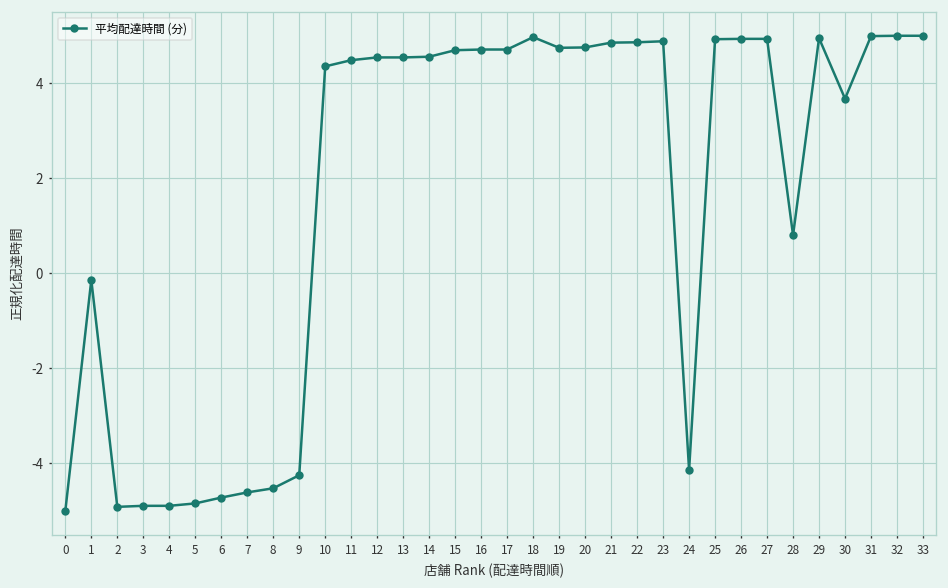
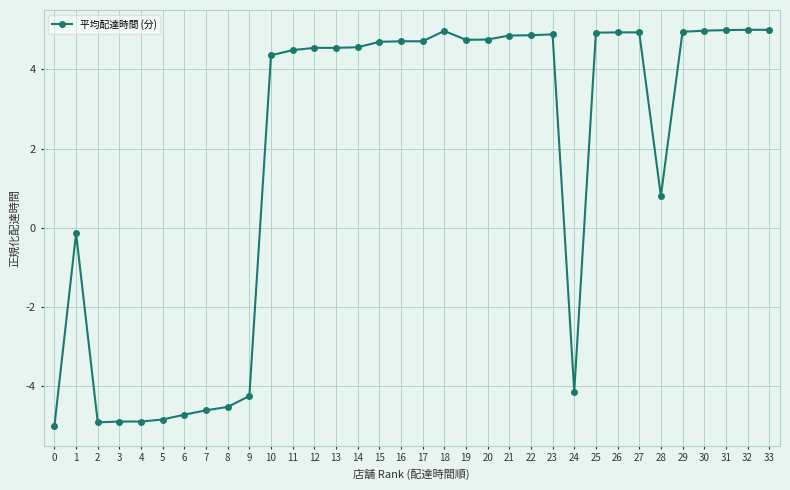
30: 3.7 -> 5.0
